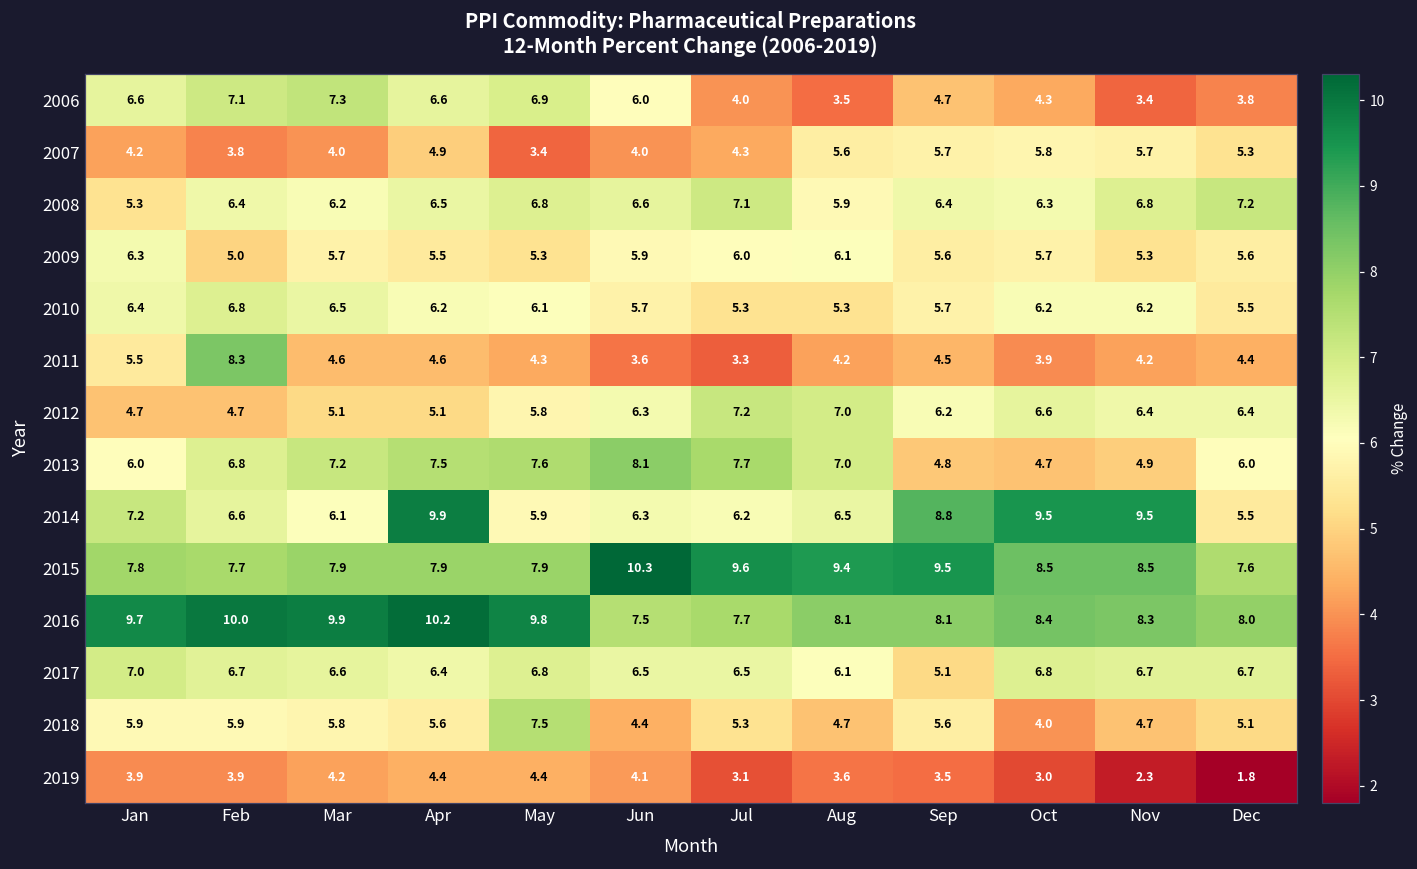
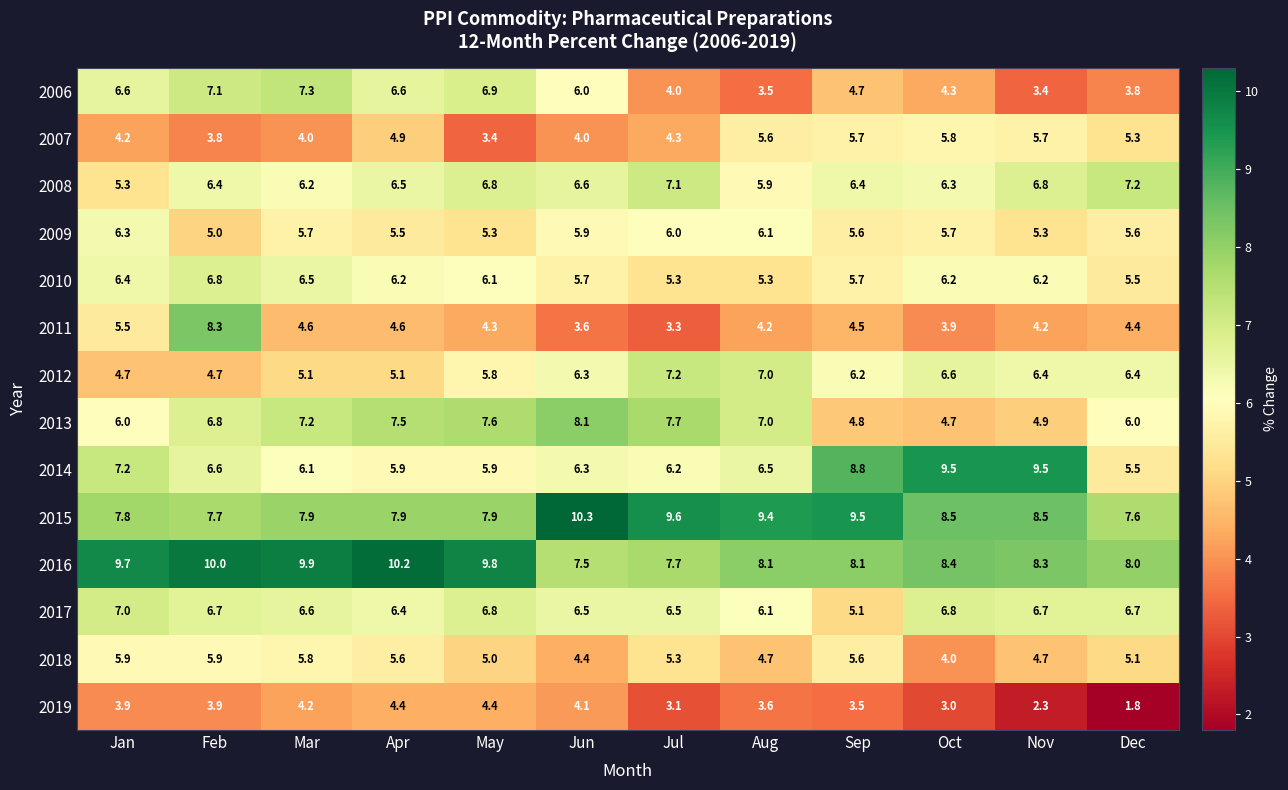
2014, Apr: 9.9 -> 5.9
2018, May: 7.5 -> 5.0
